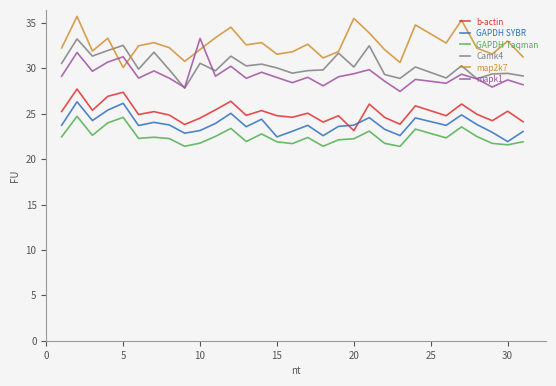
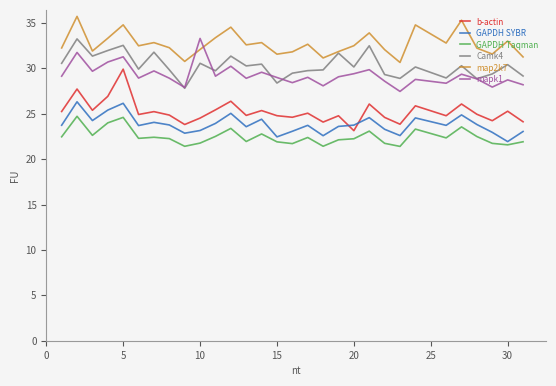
b-actin, 5: 27 -> 30
map2k7, 5: 30 -> 35
Camk4, 15: 30 -> 28
map2k7, 20: 36 -> 32
Camk4, 30: 29 -> 30
